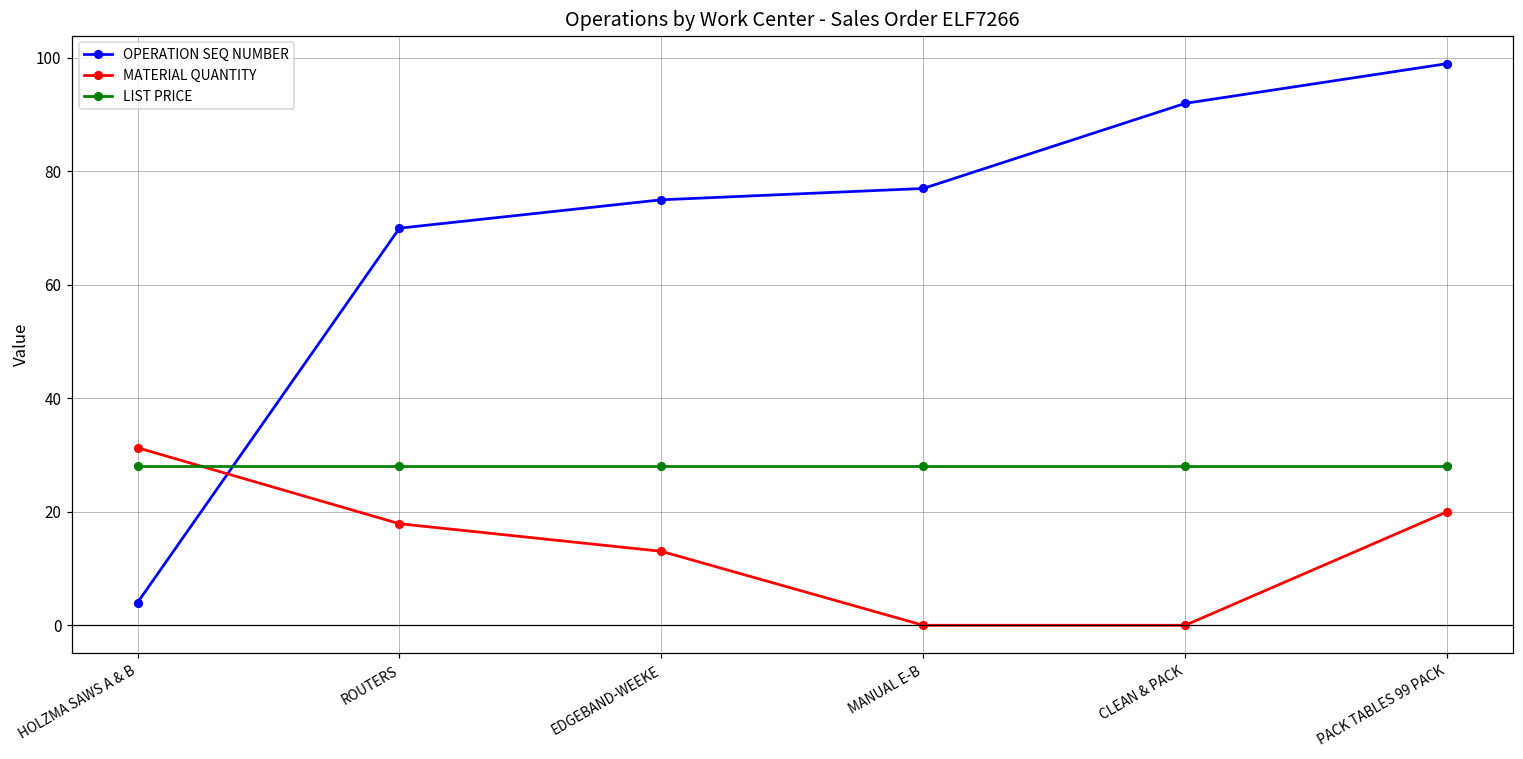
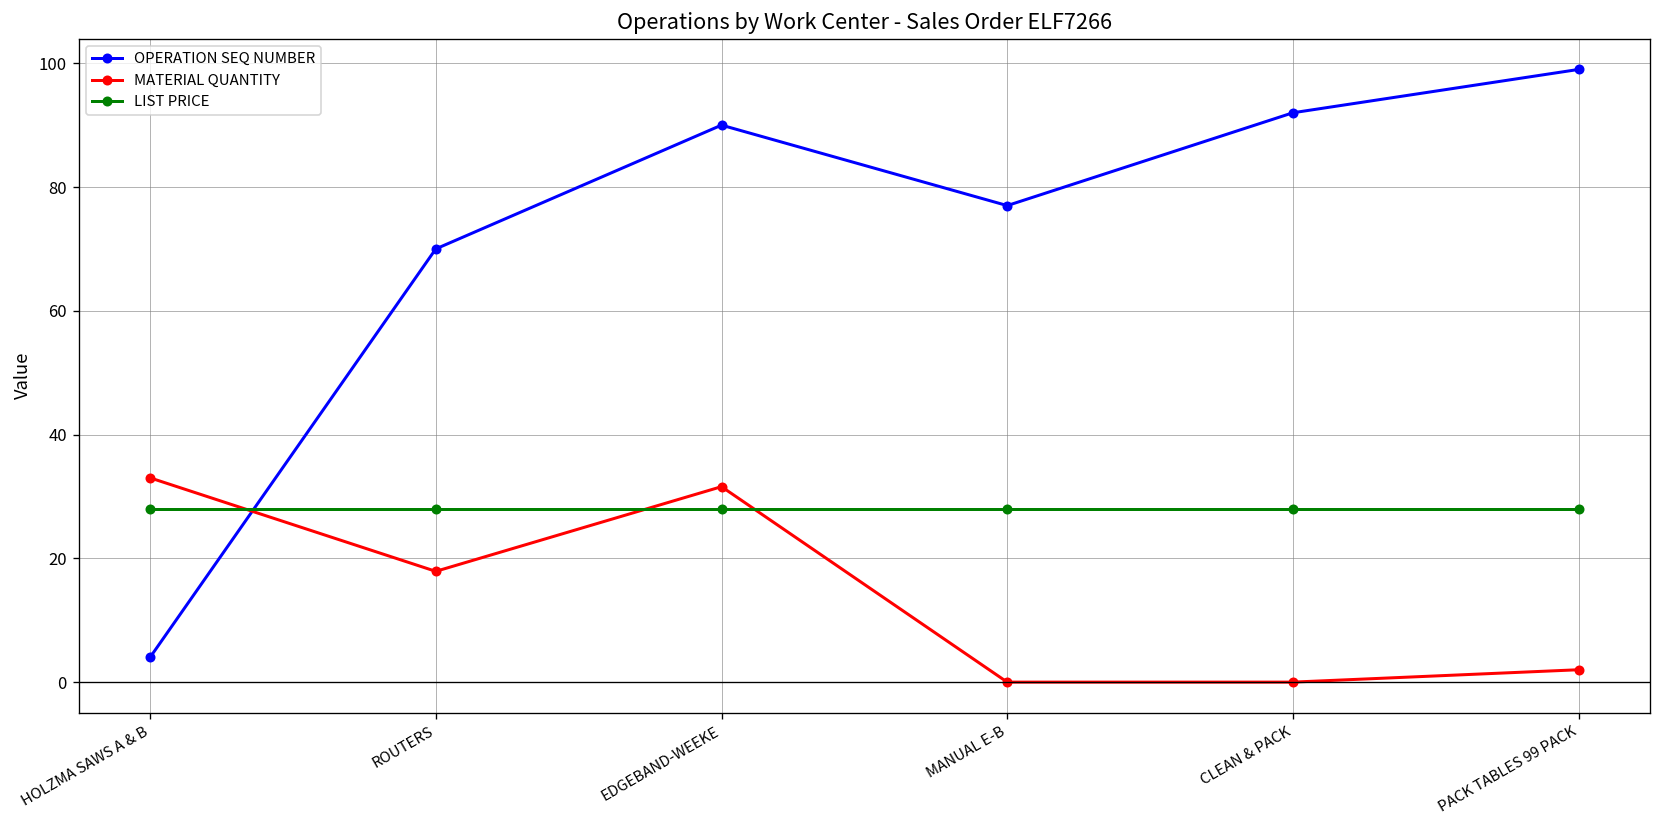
MATERIAL QUANTITY, HOLZMA SAWS A & B: 31 -> 33
OPERATION SEQ NUMBER, EDGEBAND-WEEKE: 75 -> 90
MATERIAL QUANTITY, EDGEBAND-WEEKE: 13 -> 32
MATERIAL QUANTITY, PACK TABLES 99 PACK: 20 -> 2
